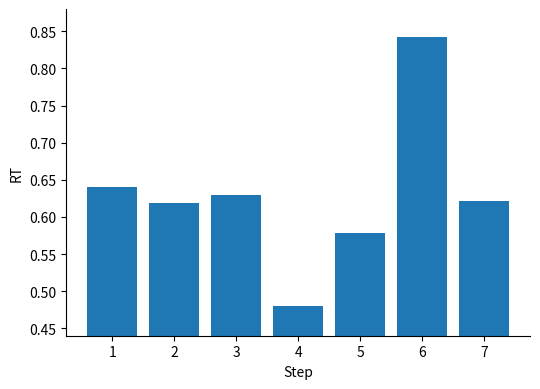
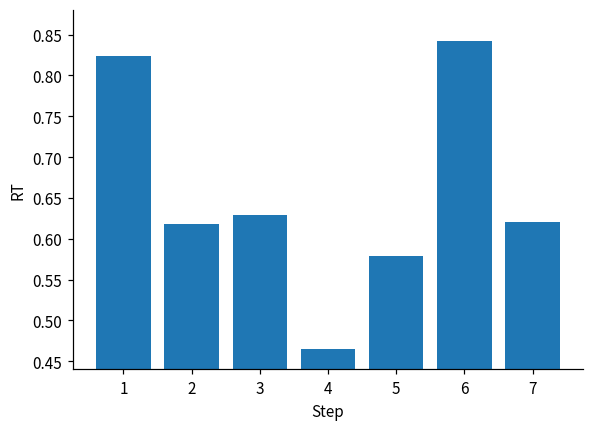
1: 0.64 -> 0.82
4: 0.48 -> 0.47
